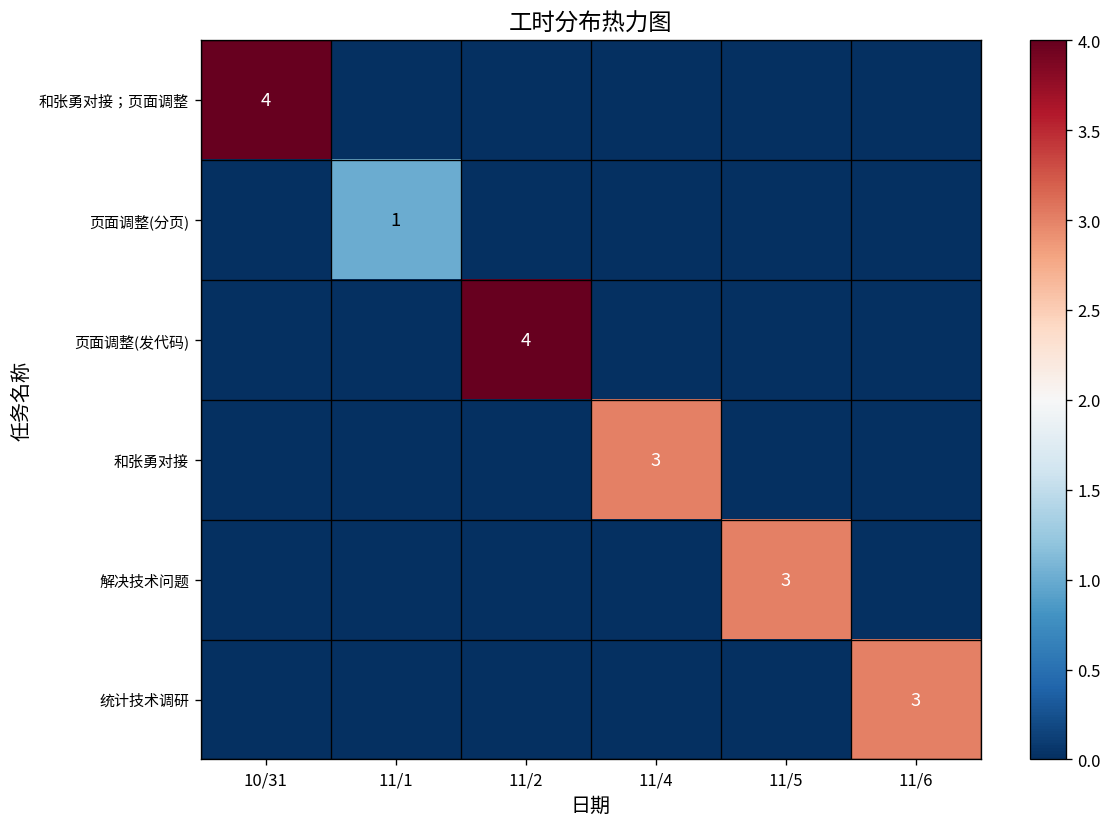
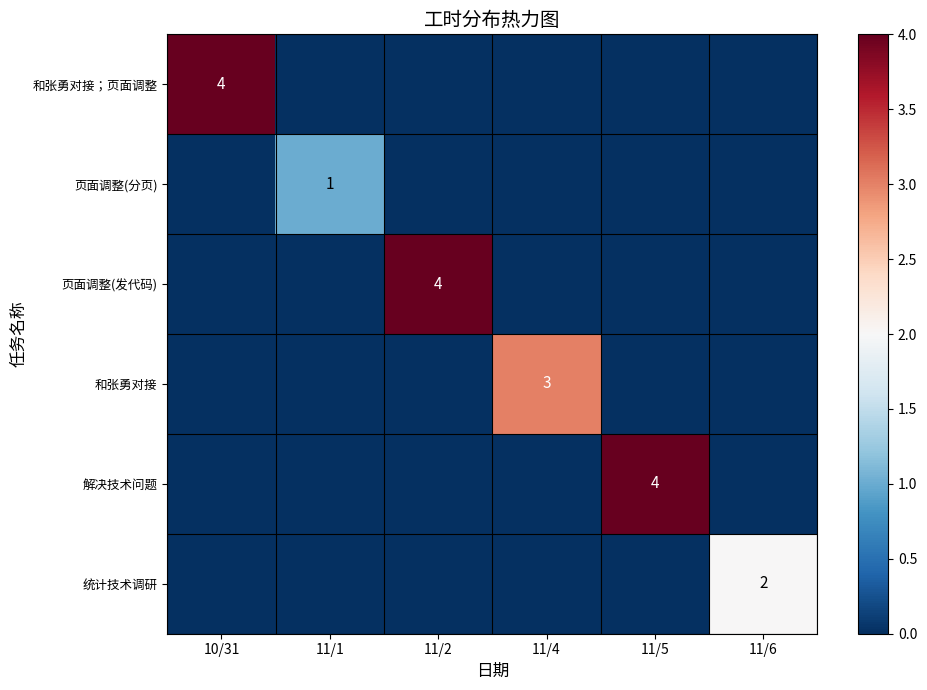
解决技术问题, 11/5: 3 -> 4
统计技术调研, 11/6: 3 -> 2
